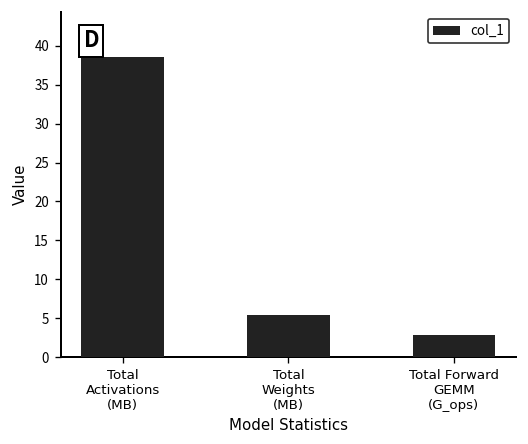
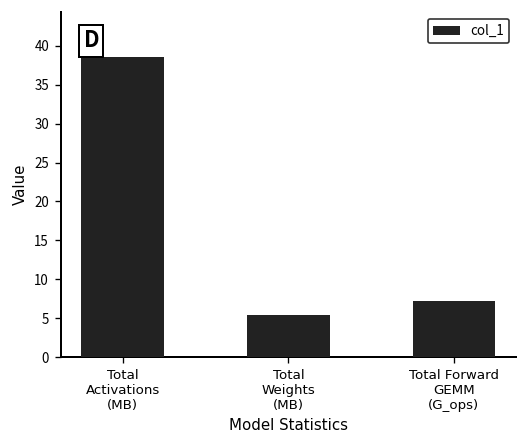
Total Forward GEMM (G_ops): 3 -> 7
